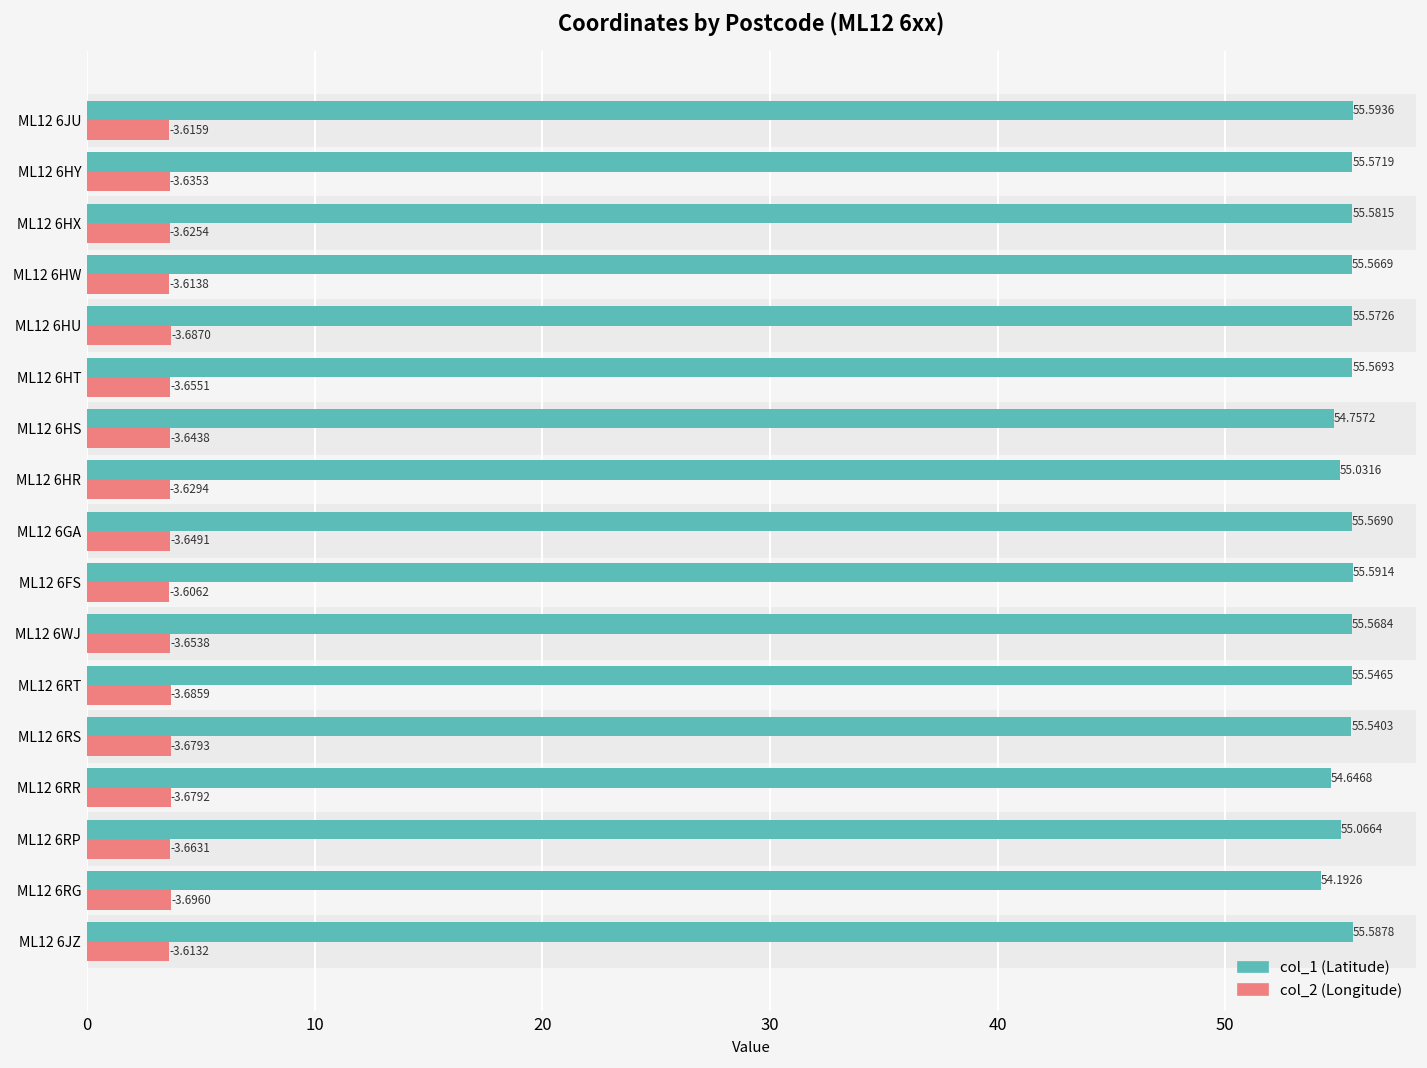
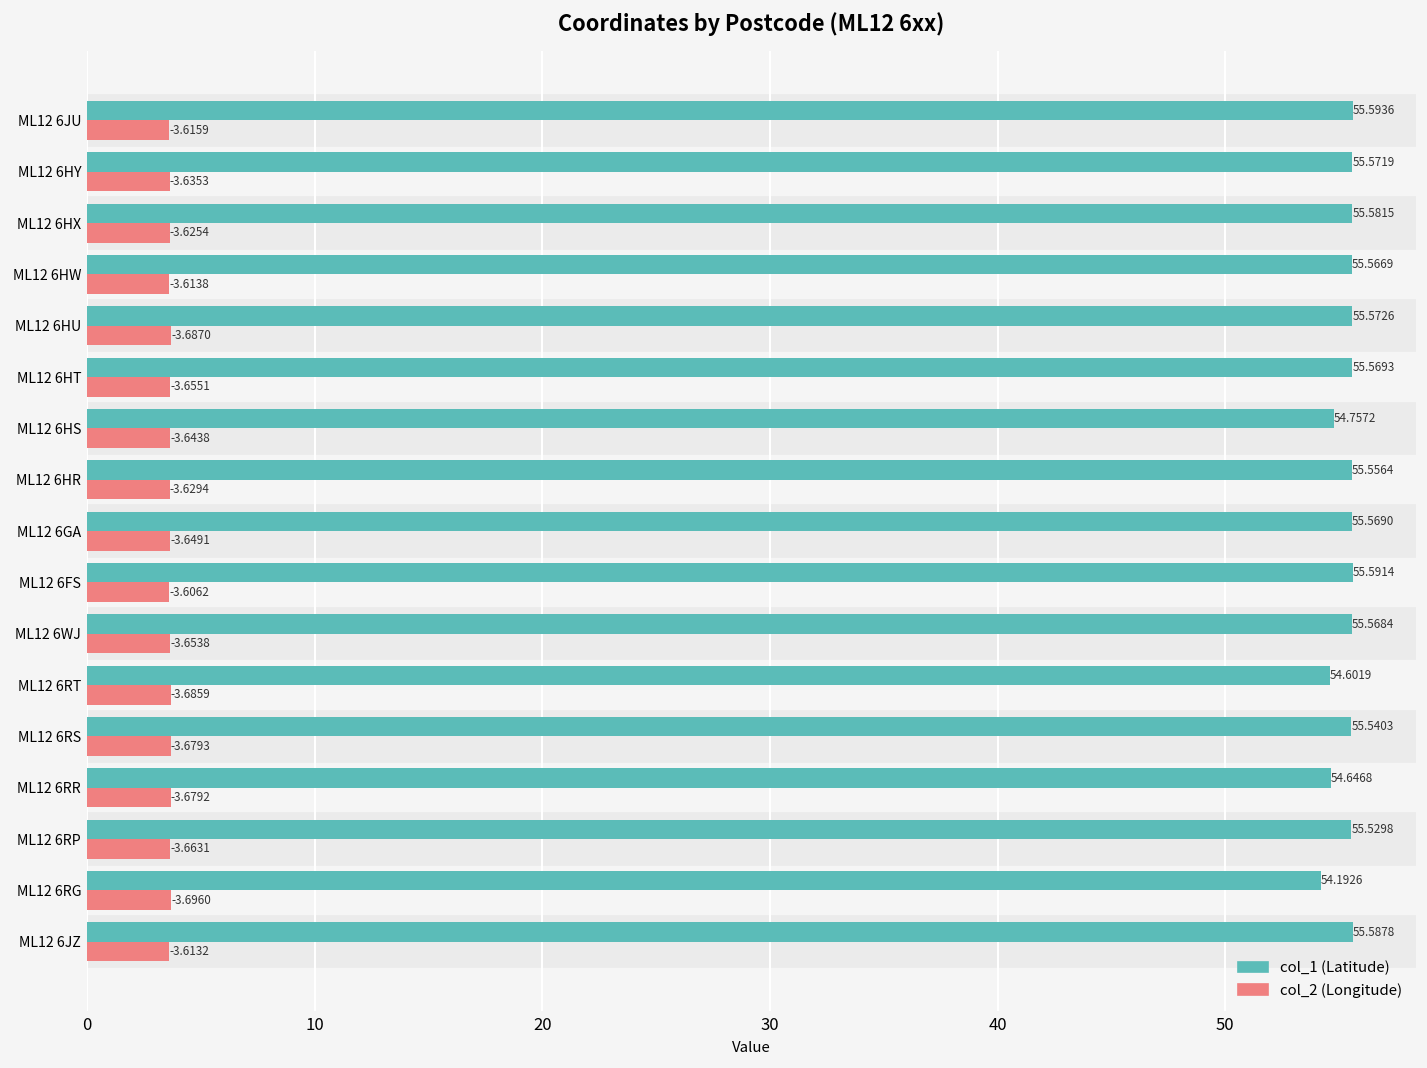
col_1 (Latitude), ML12 6HR: 55.0316 -> 55.5564
col_1 (Latitude), ML12 6RT: 55.5465 -> 54.6019
col_1 (Latitude), ML12 6RP: 55.0664 -> 55.5298
